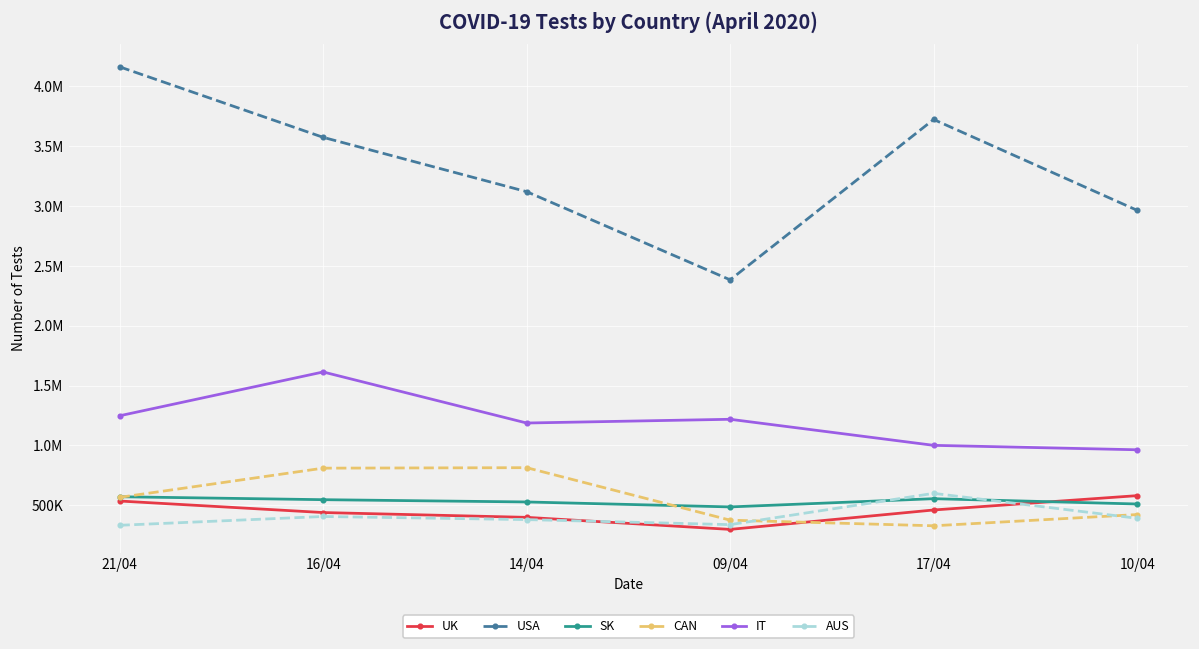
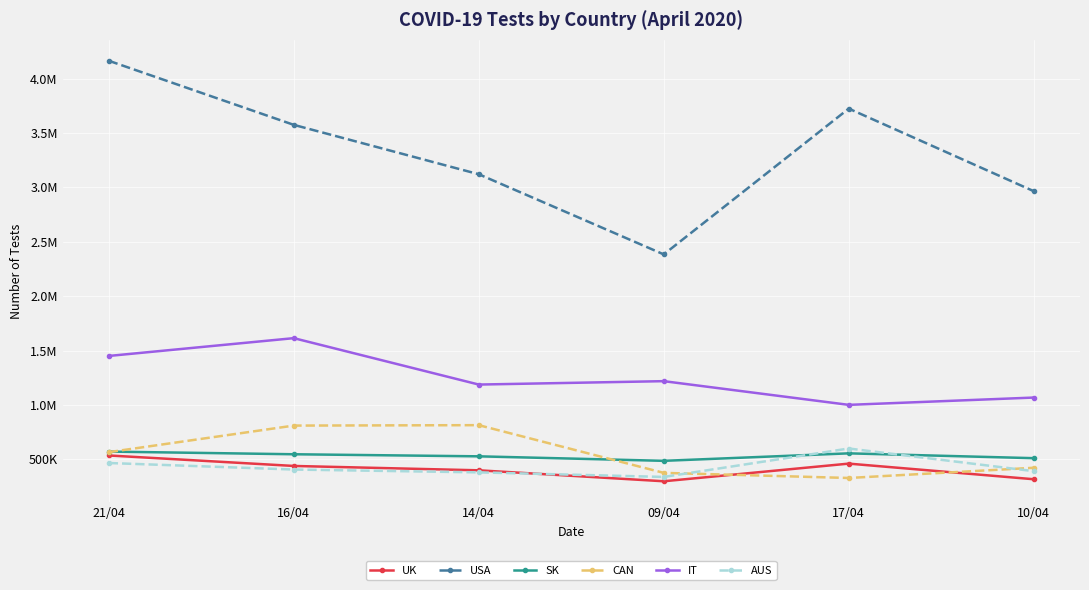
IT, 21/04: 1250000 -> 1450000
AUS, 21/04: 330000 -> 470000
UK, 10/04: 580000 -> 320000
IT, 10/04: 960000 -> 1070000
